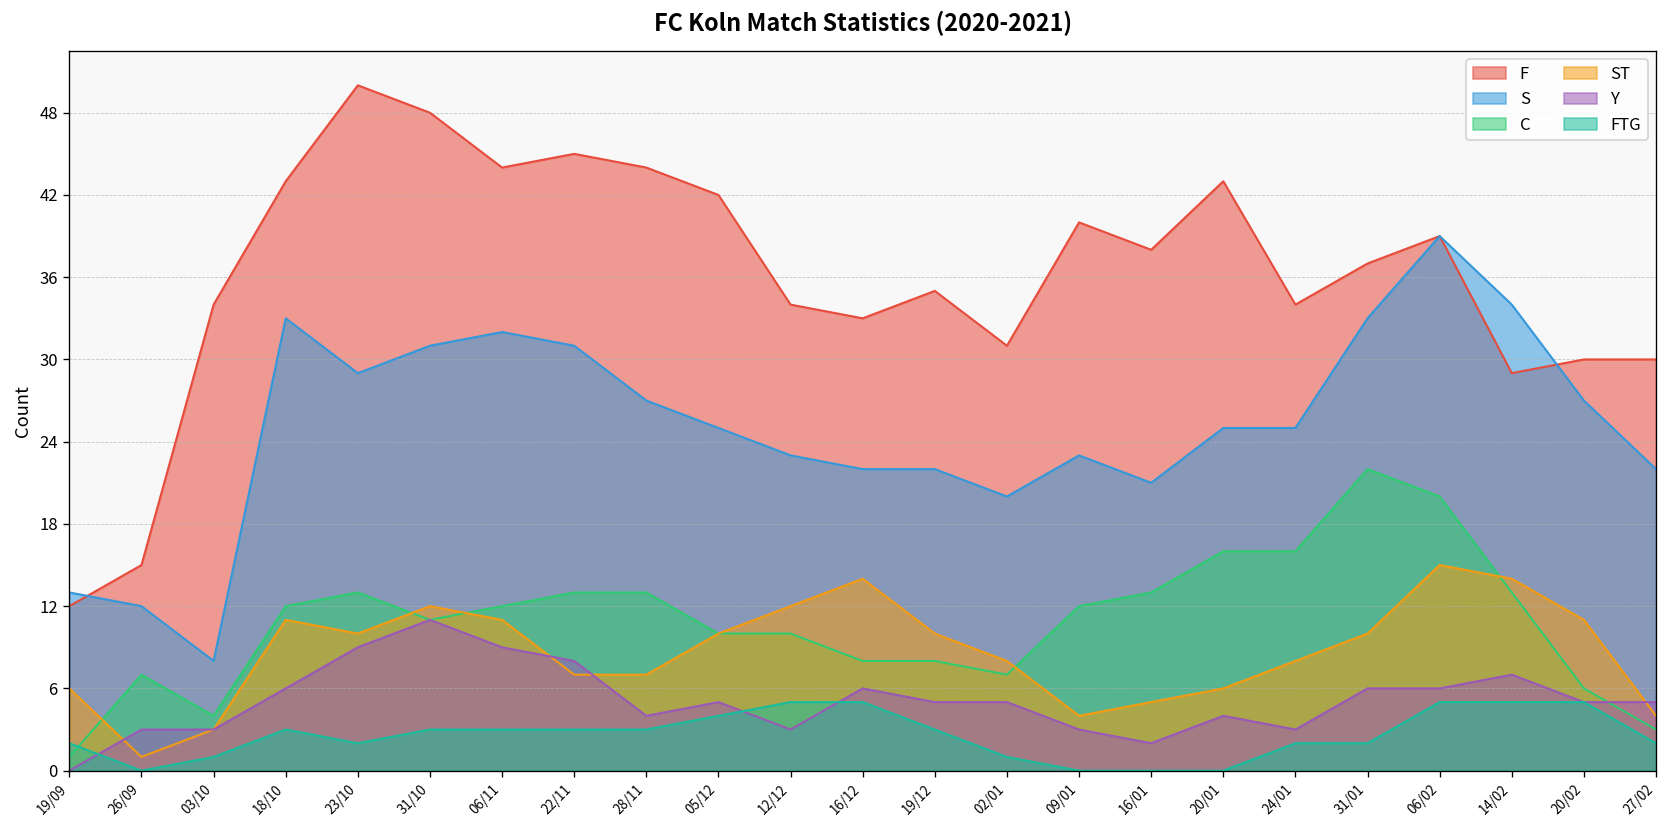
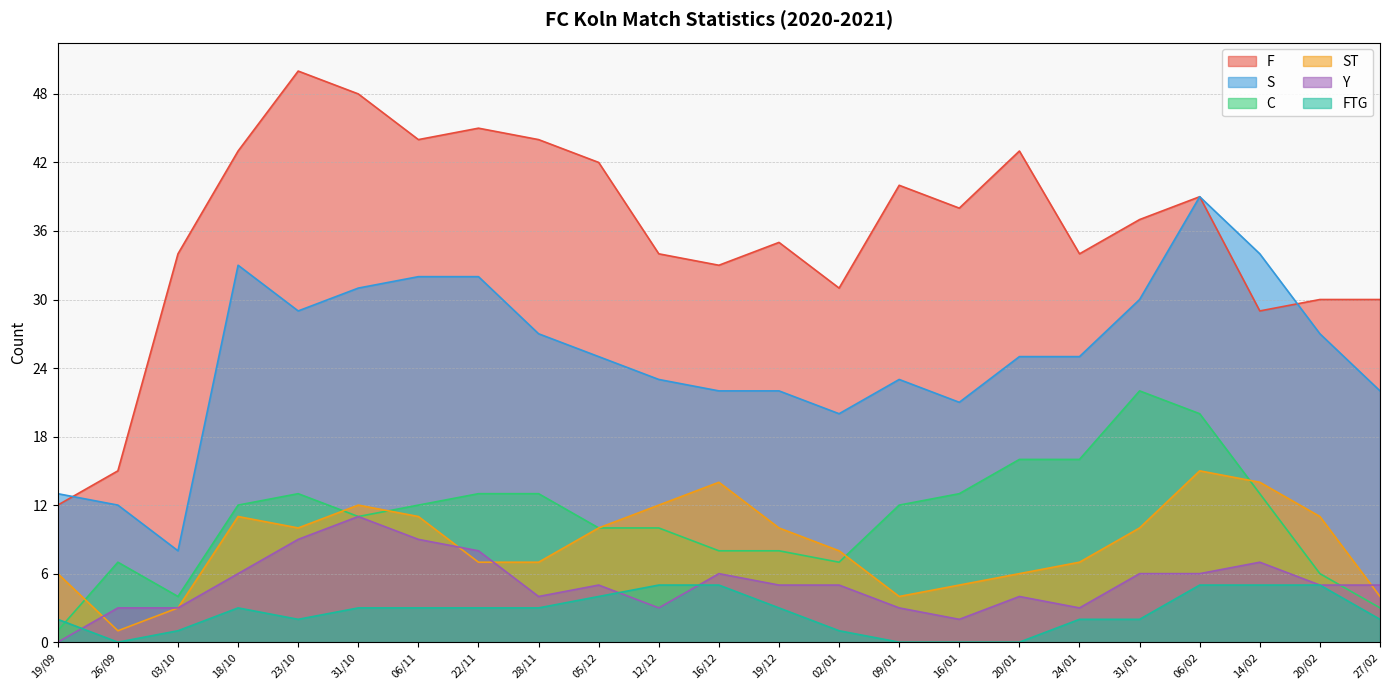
S, 22/11: 31 -> 32
ST, 24/01: 8 -> 7
S, 31/01: 33 -> 30
